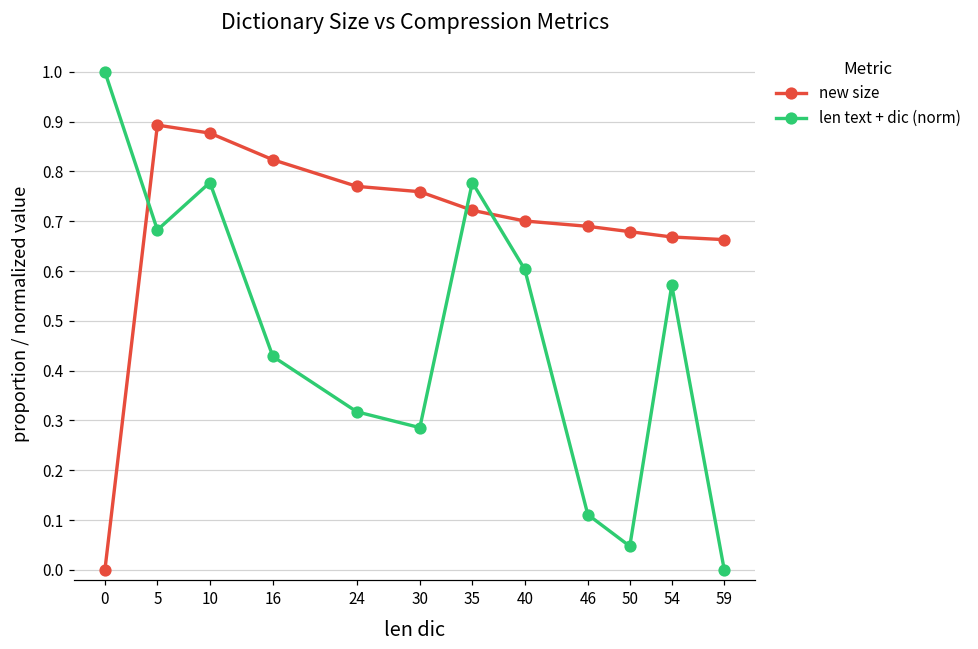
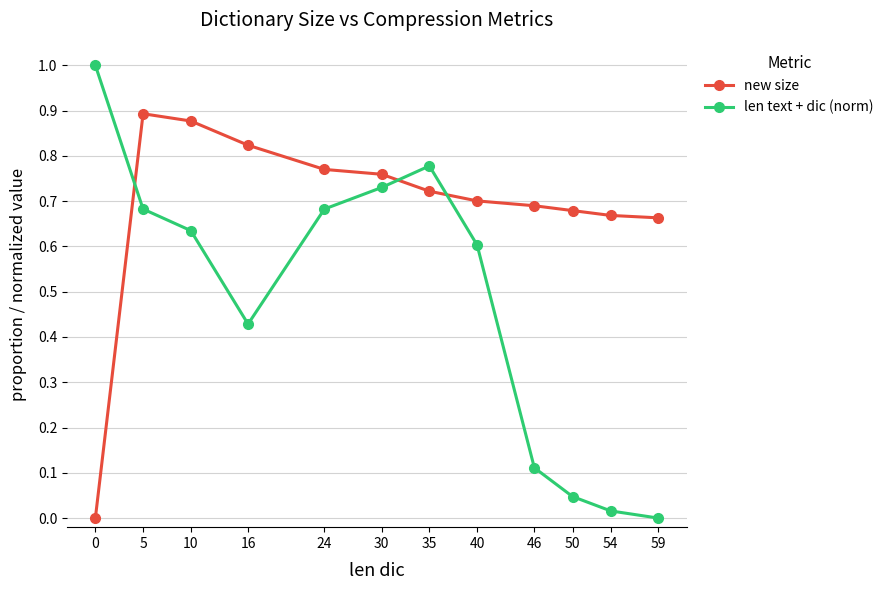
len text + dic (norm), 10: 0.78 -> 0.63
len text + dic (norm), 24: 0.32 -> 0.68
len text + dic (norm), 30: 0.29 -> 0.73
len text + dic (norm), 54: 0.57 -> 0.02
